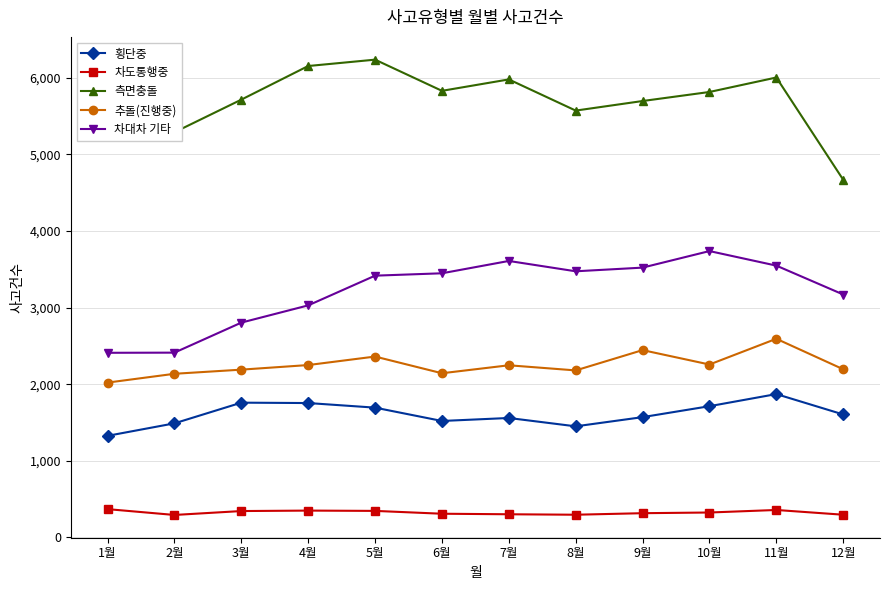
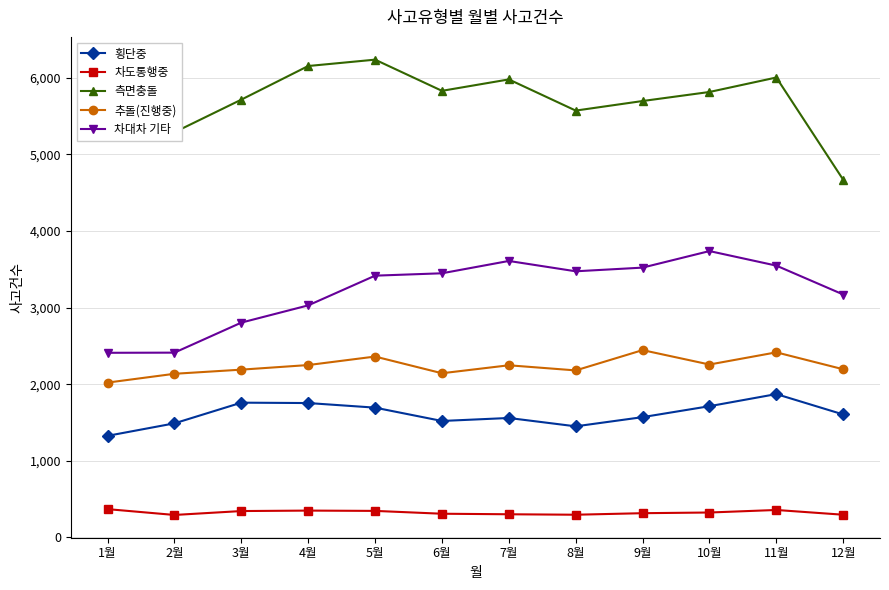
추돌(진행중), 11월: 2,600 -> 2,400
